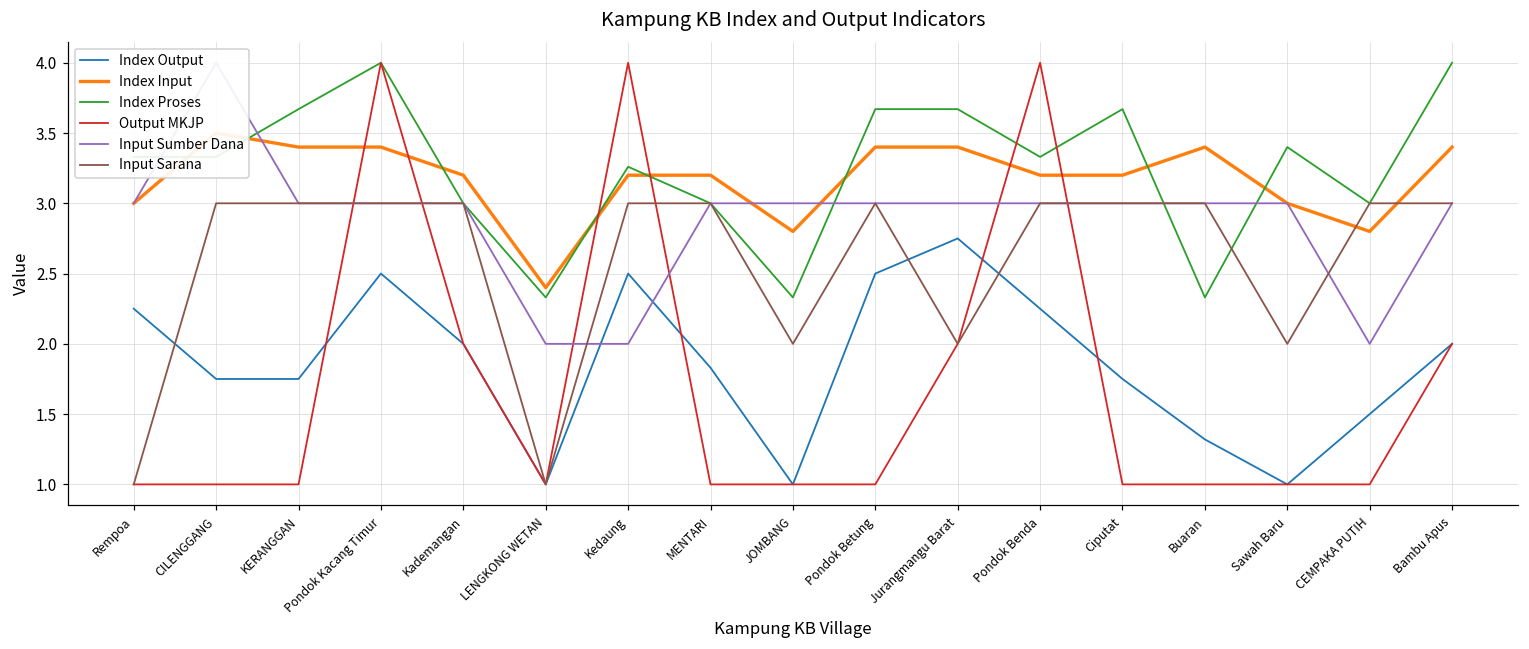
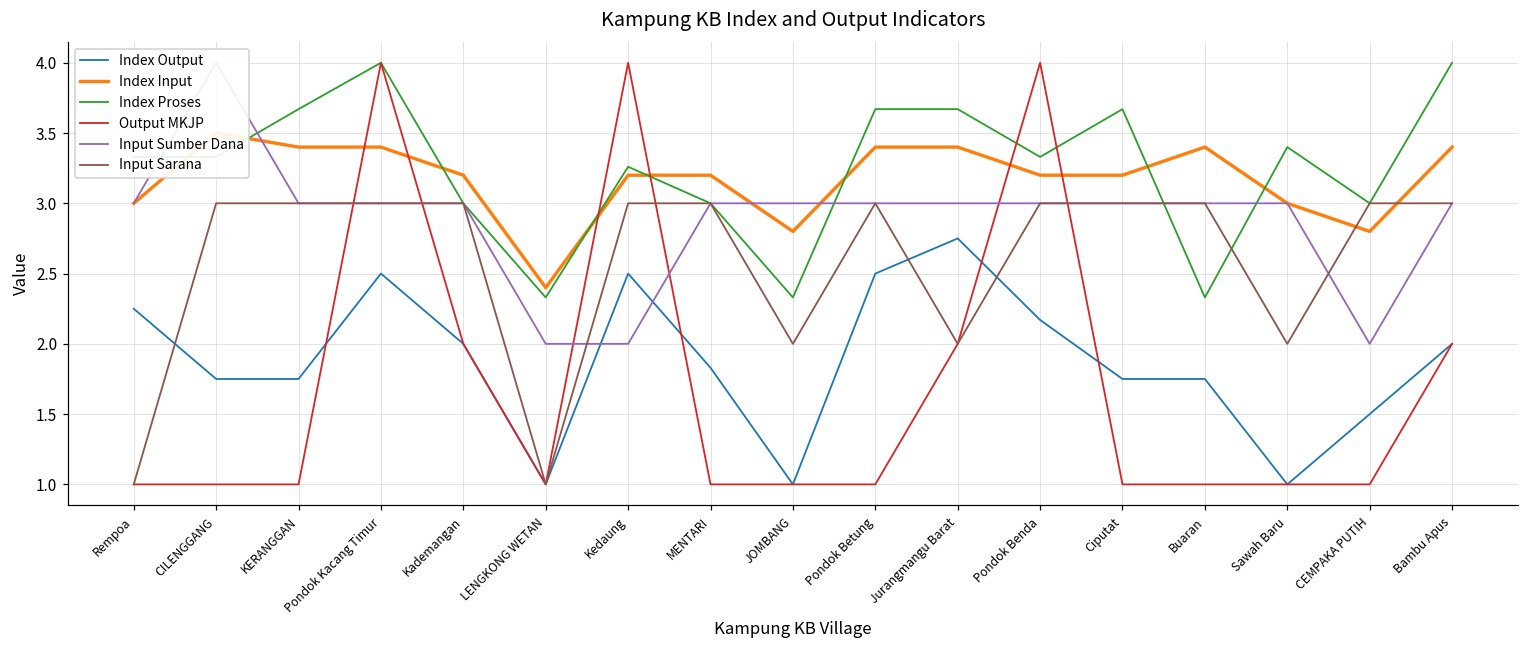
Index Output, Pondok Benda: 2.25 -> 2.17
Index Output, Buaran: 1.32 -> 1.75
